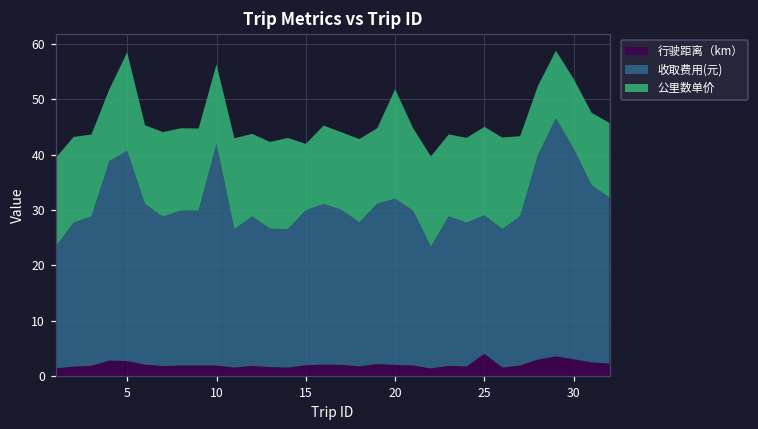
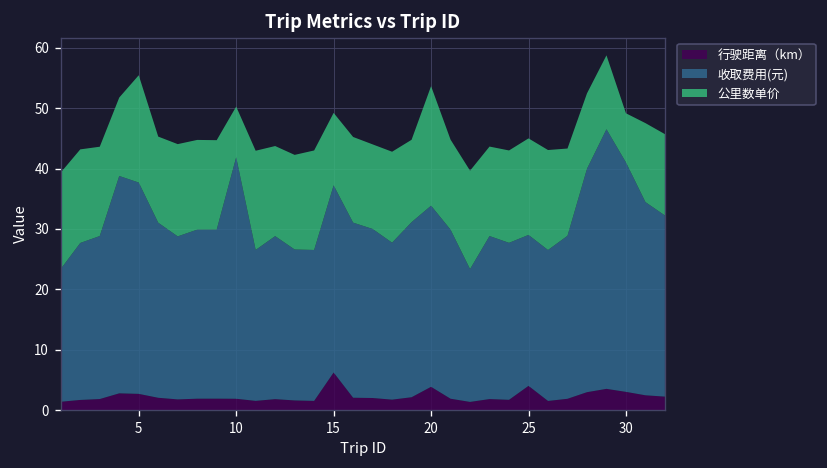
收取费用(元), 5: 38 -> 35
公里数单价, 10: 14 -> 8
行驶距离（km）, 15: 2 -> 6
收取费用(元), 15: 28 -> 31
行驶距离（km）, 20: 2 -> 4
公里数单价, 30: 13 -> 8
